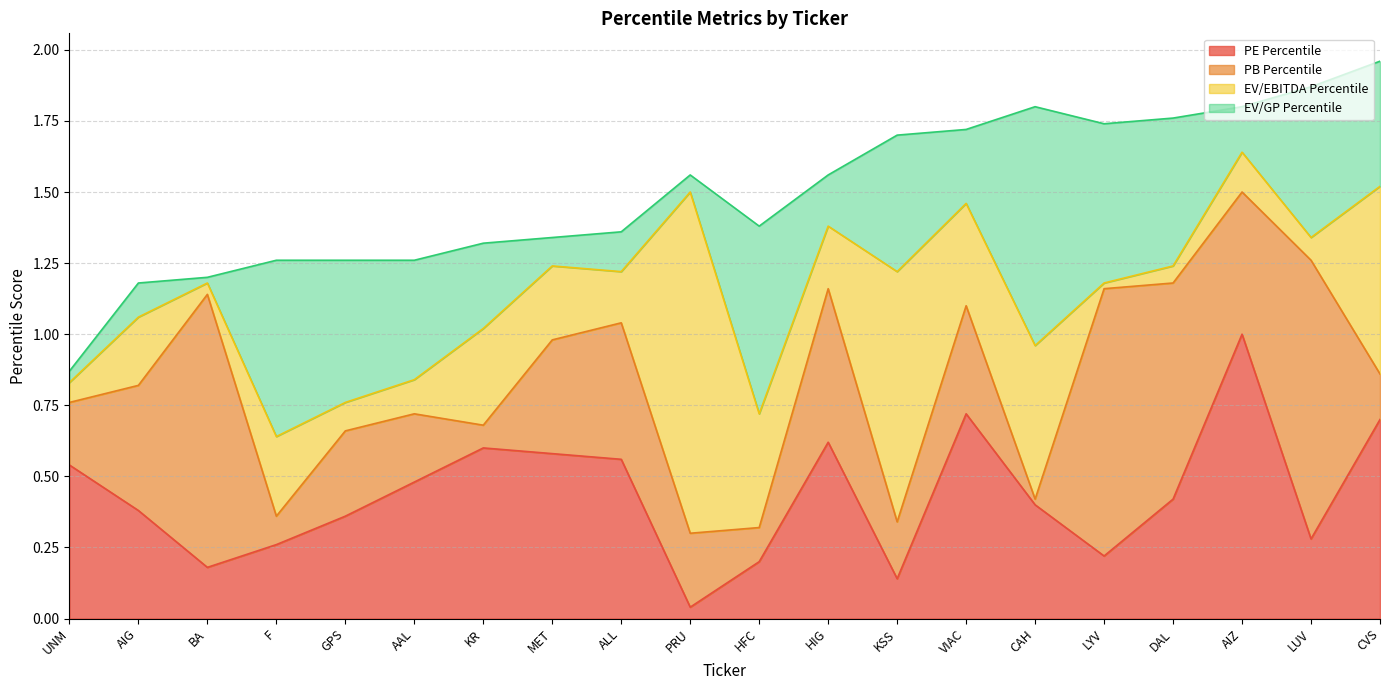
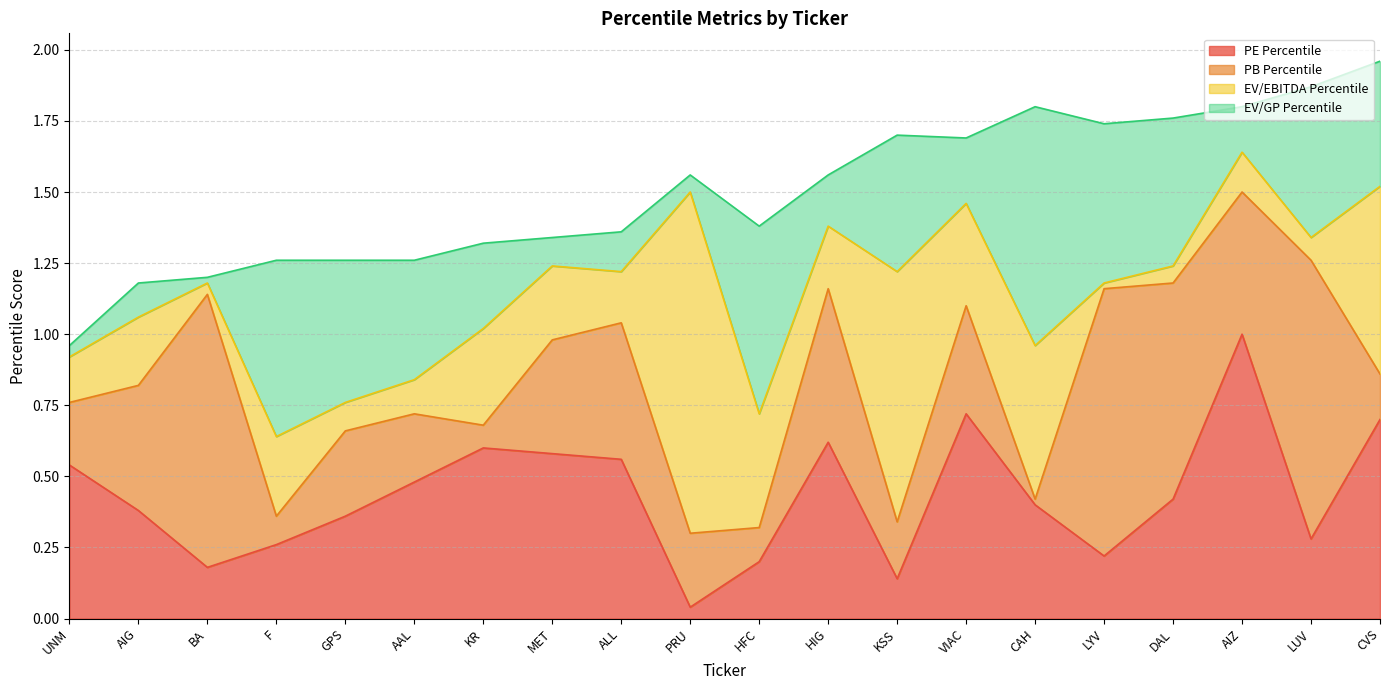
EV/EBITDA Percentile, UNM: 0.07 -> 0.16
EV/GP Percentile, VIAC: 0.26 -> 0.23
